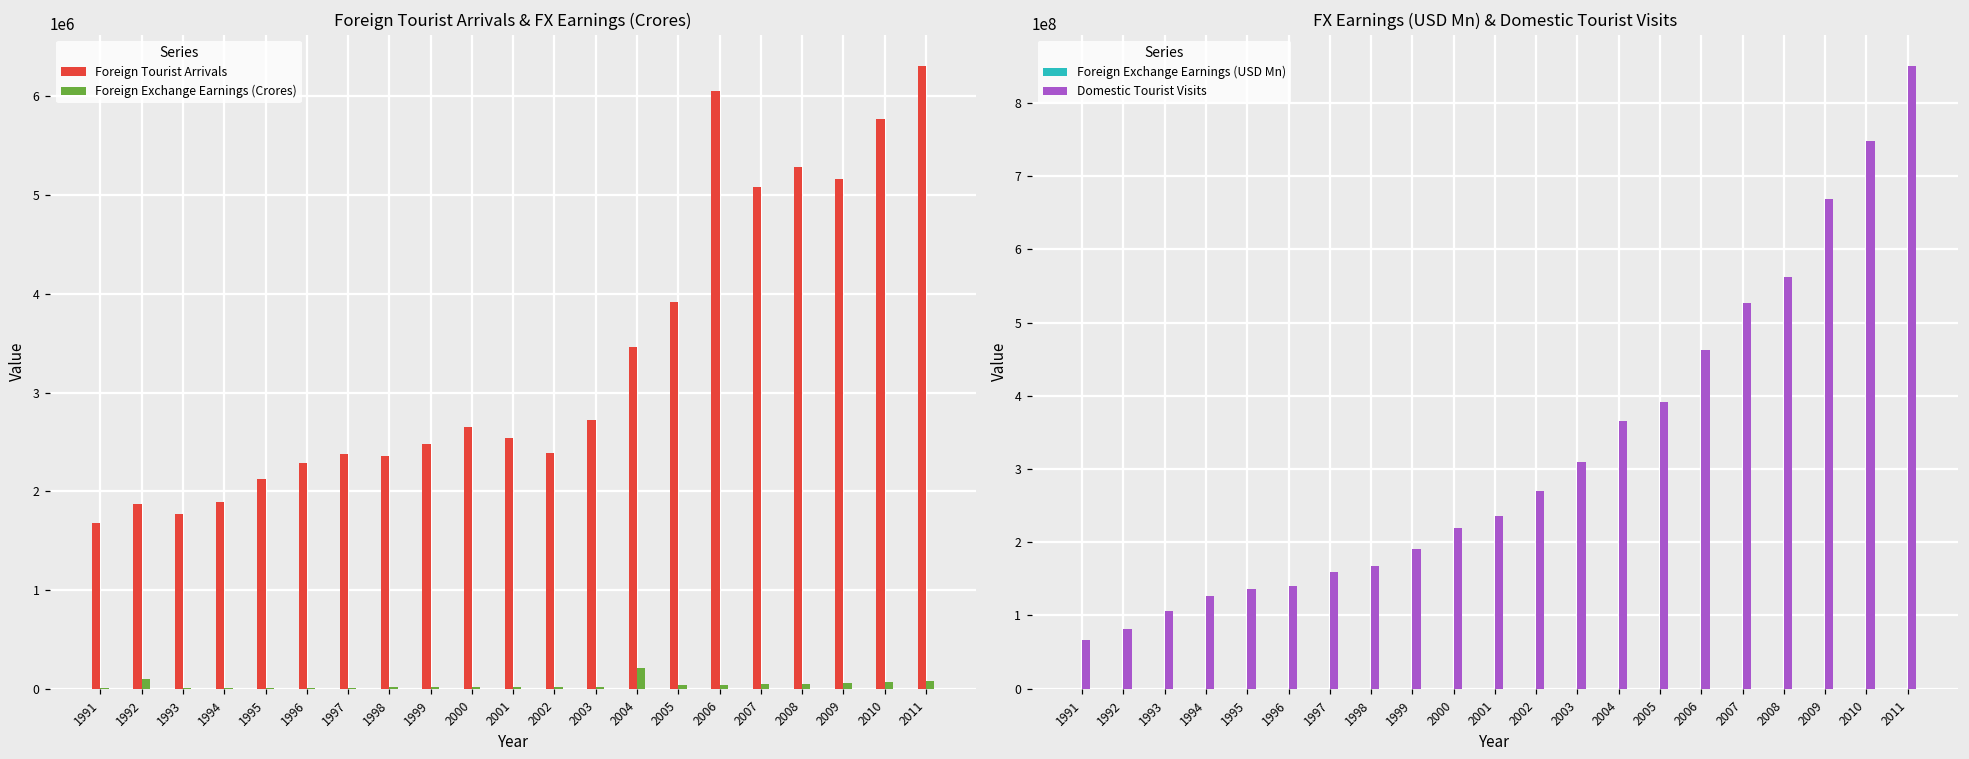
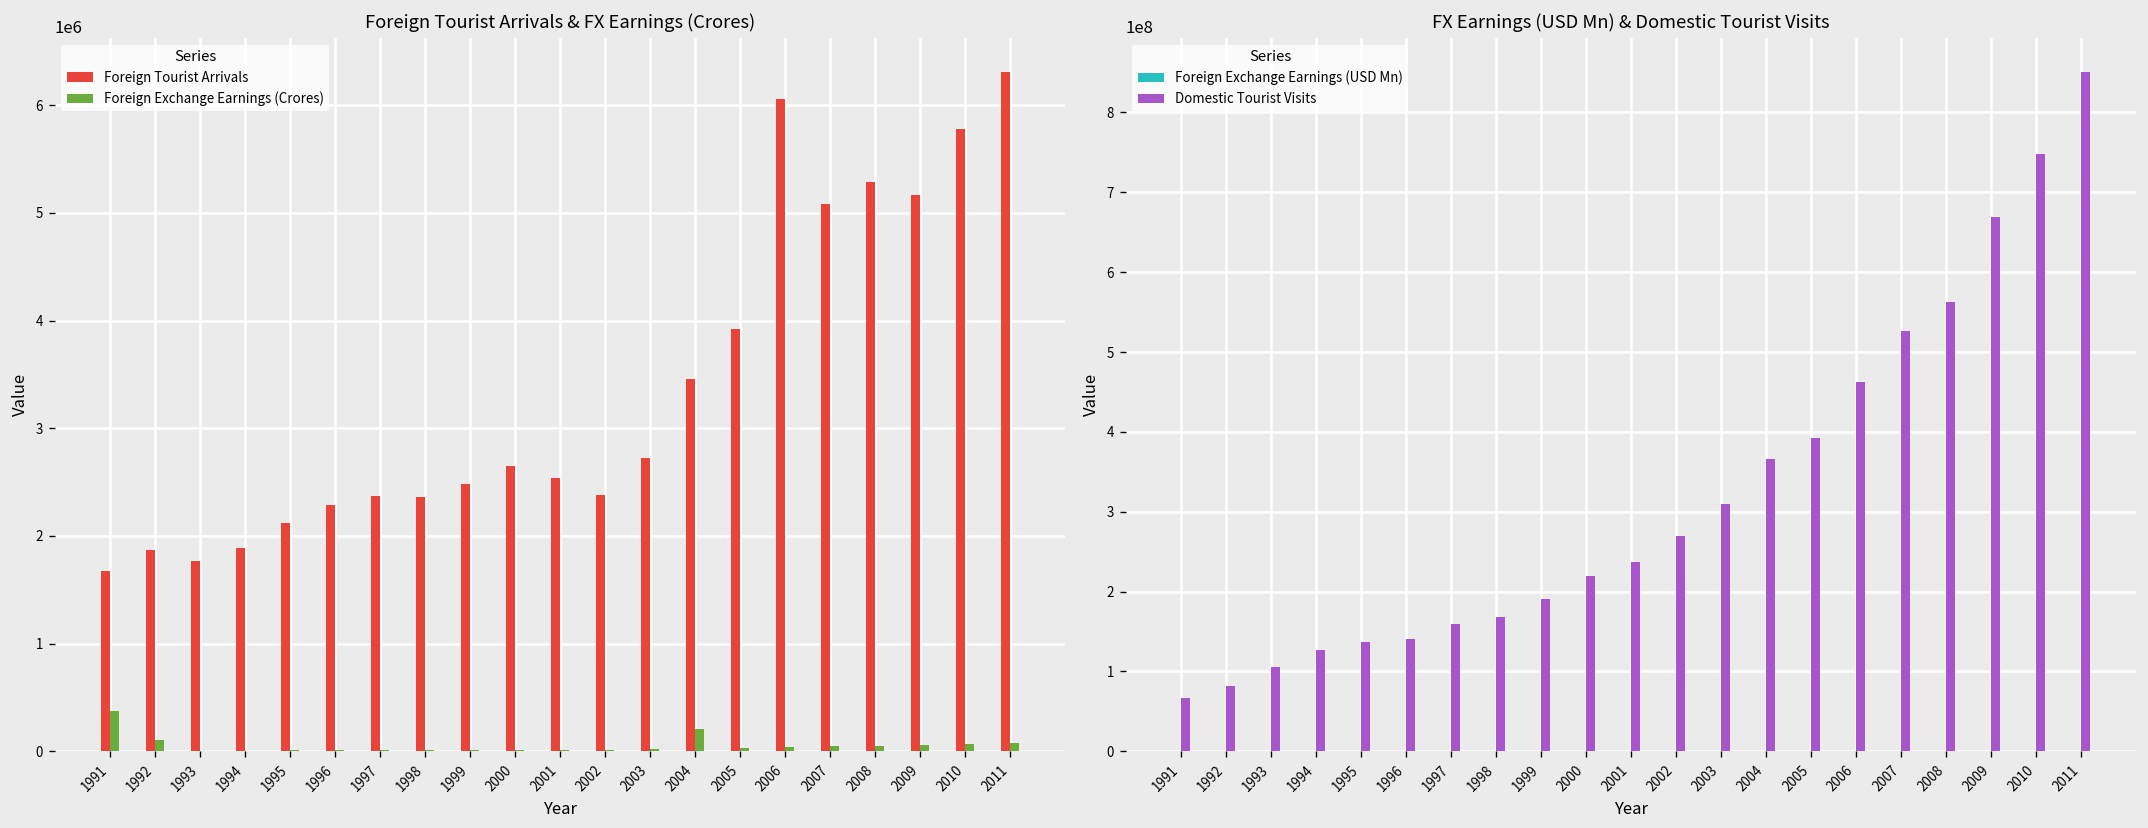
Foreign Tourist Arrivals & FX Earnings (Crores), Foreign Exchange Earnings (Crores), 1991: 0 -> 400000
